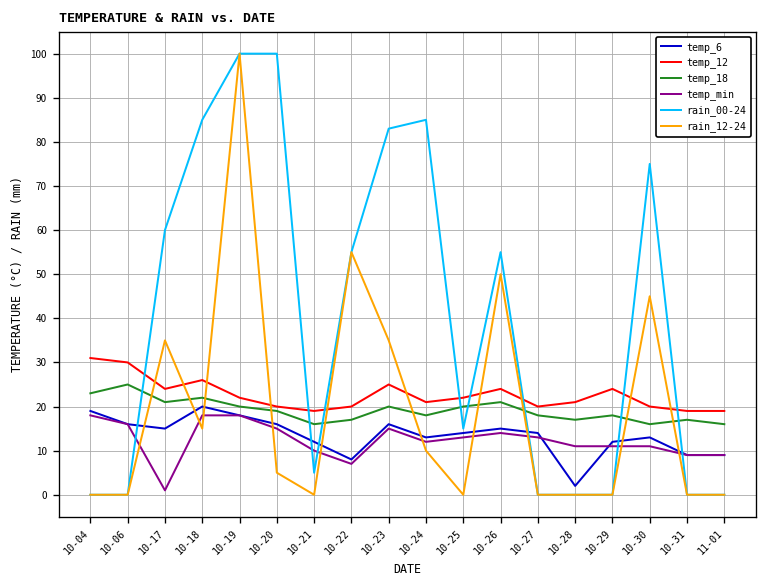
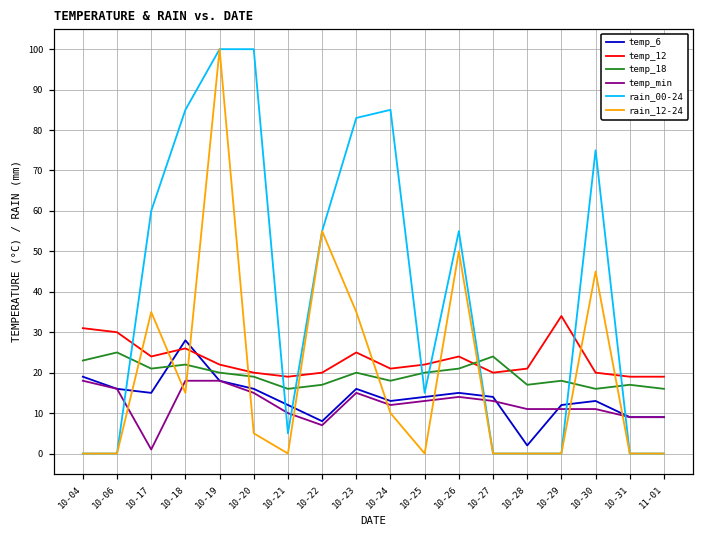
temp_6, 10-18: 20 -> 28
temp_18, 10-27: 18 -> 24
temp_12, 10-29: 24 -> 34
